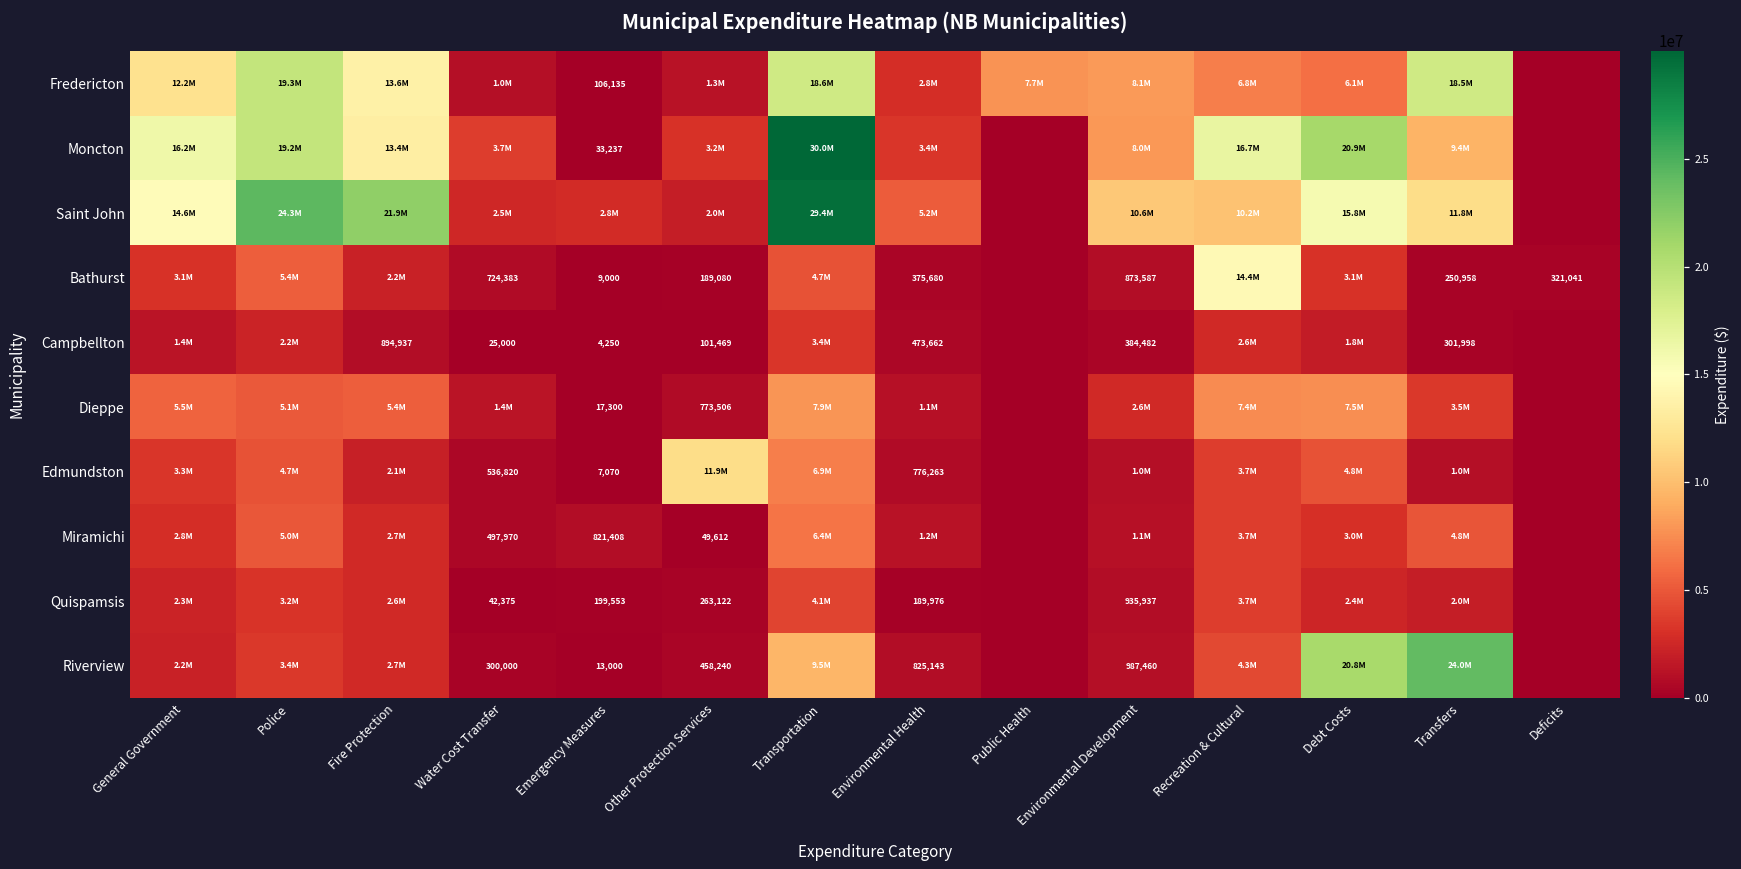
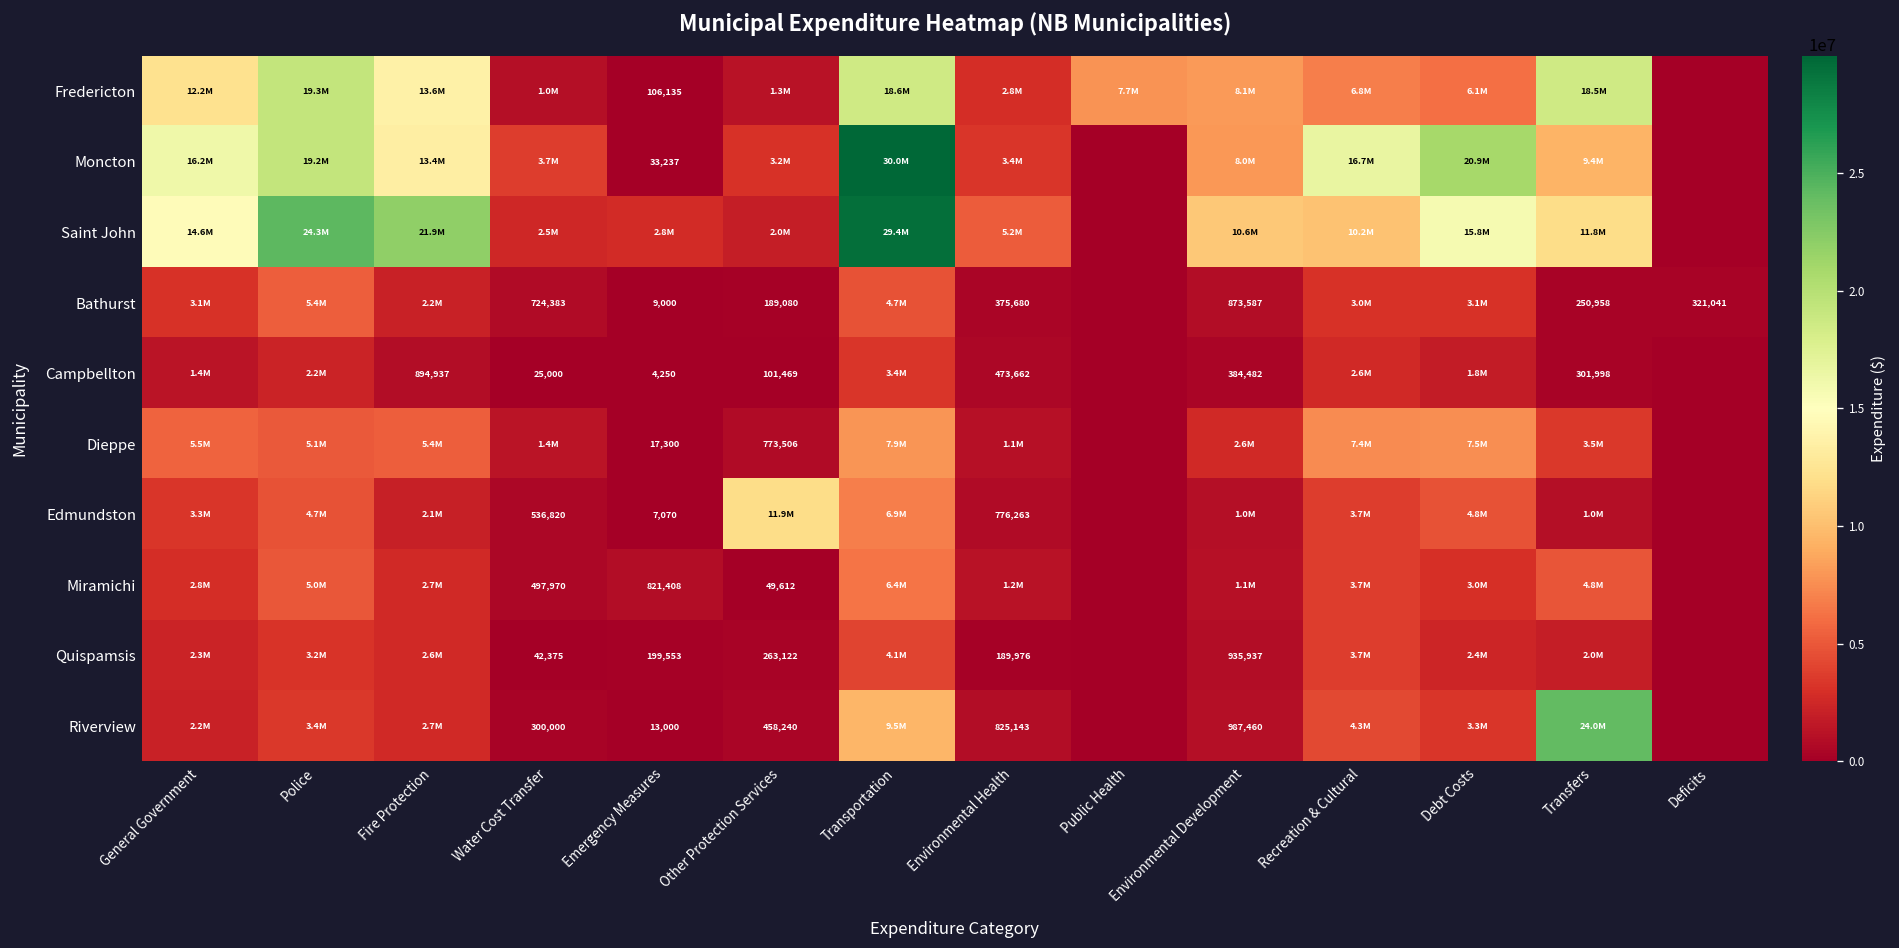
Bathurst, Recreation & Cultural: 14.4M -> 3.0M
Riverview, Debt Costs: 20.8M -> 3.3M
